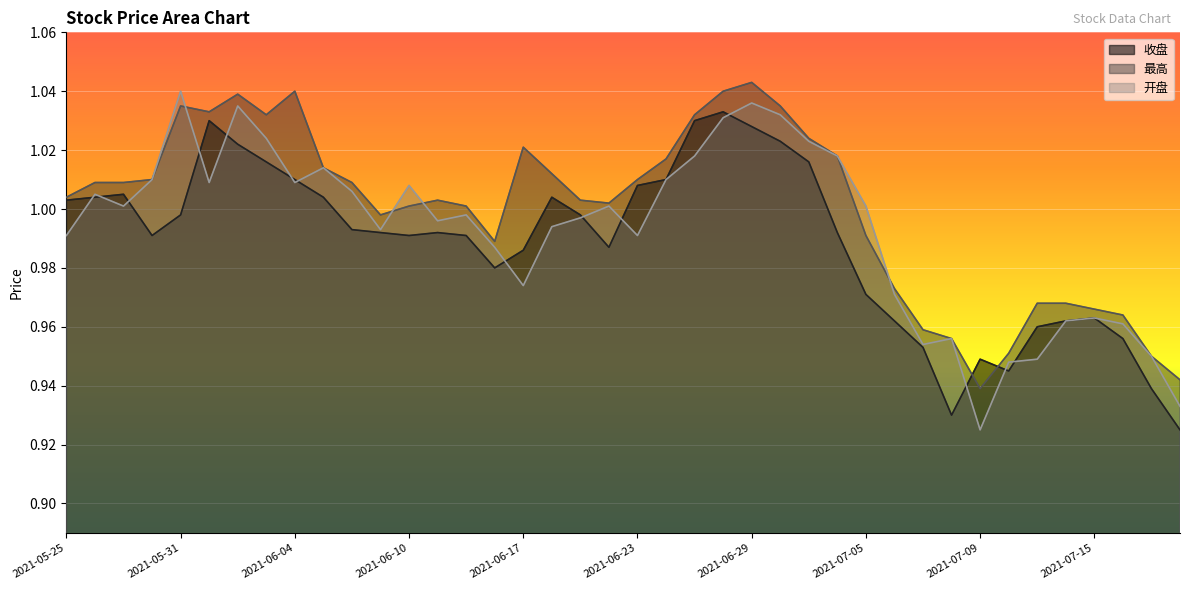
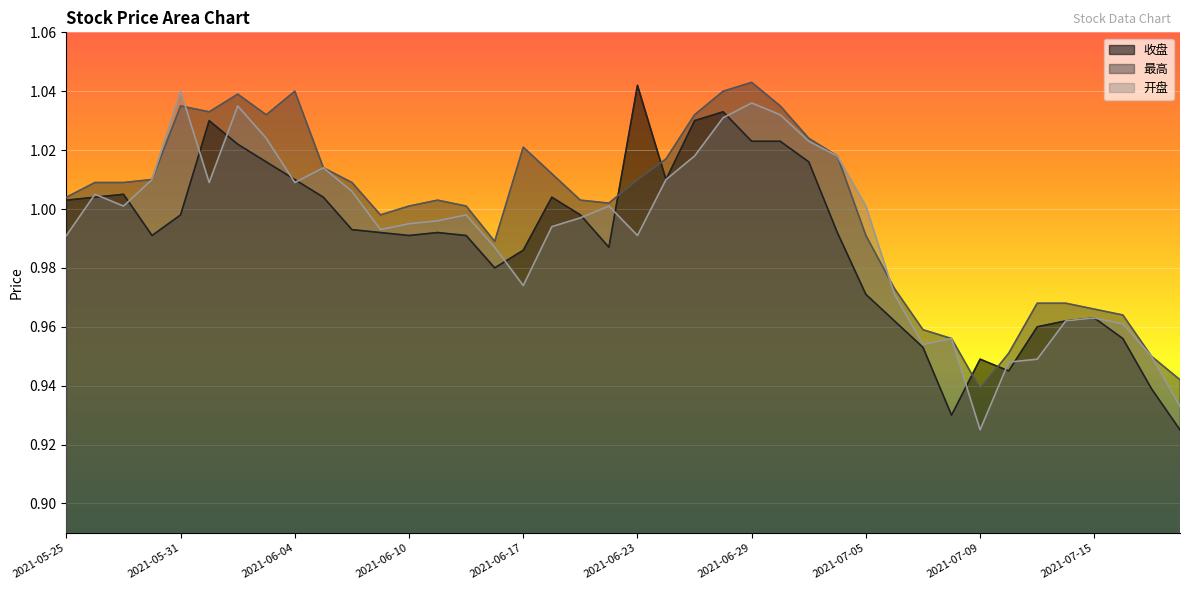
开盘, 2021-06-10: 1.008 -> 0.995
收盘, 2021-06-23: 1.008 -> 1.042
收盘, 2021-06-29: 1.028 -> 1.023
